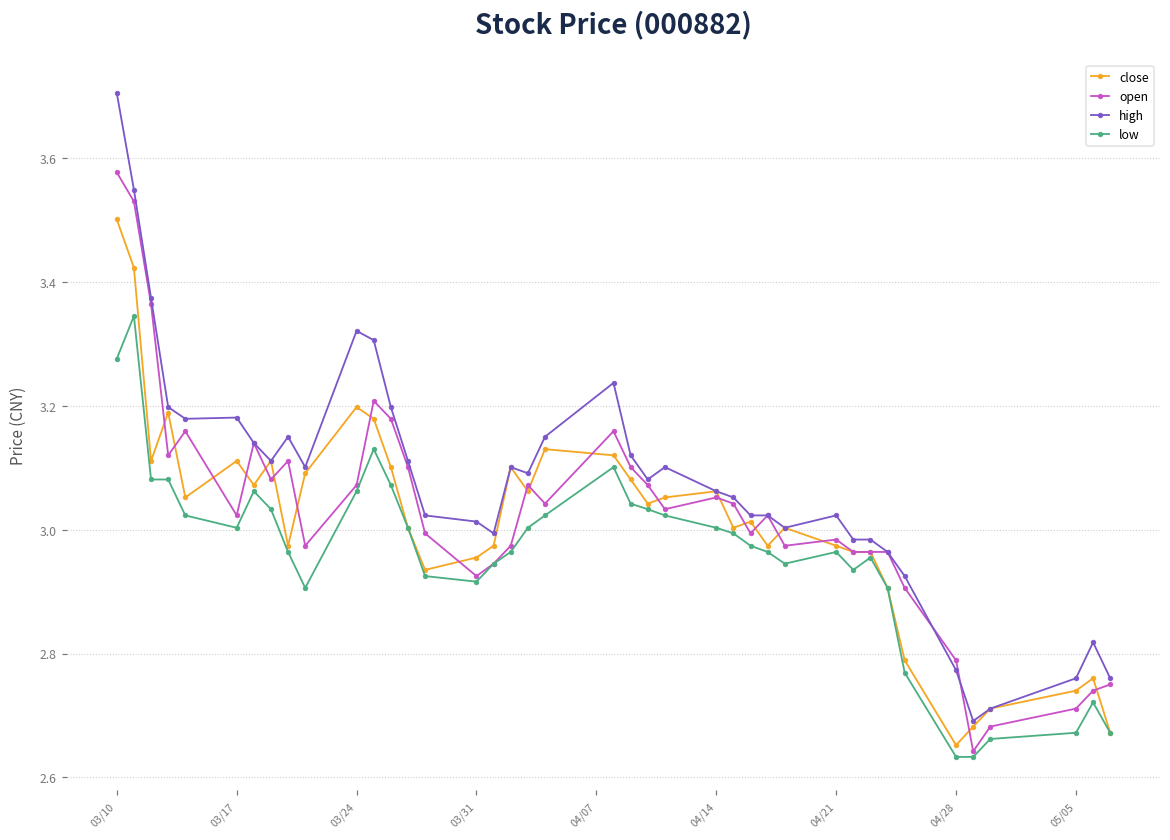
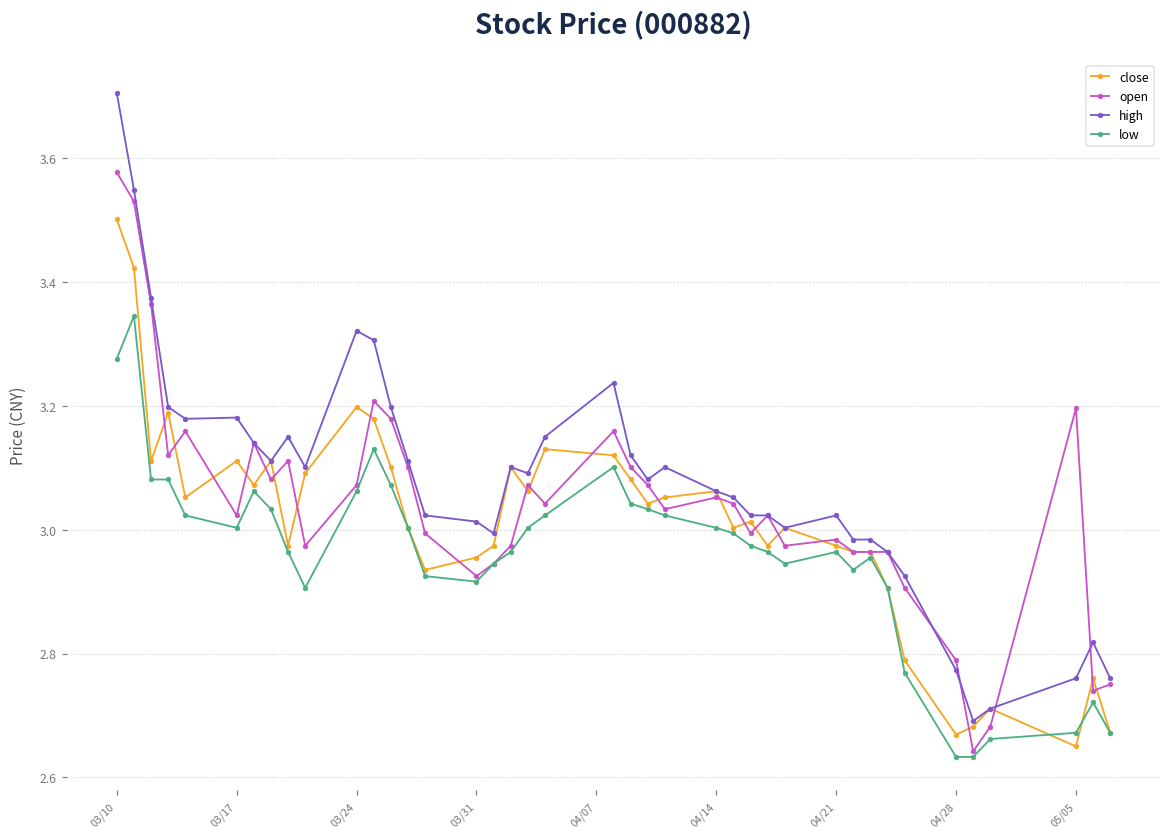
close, 04/28: 2.65 -> 2.67
close, 05/05: 2.74 -> 2.65
open, 05/05: 2.71 -> 3.20
